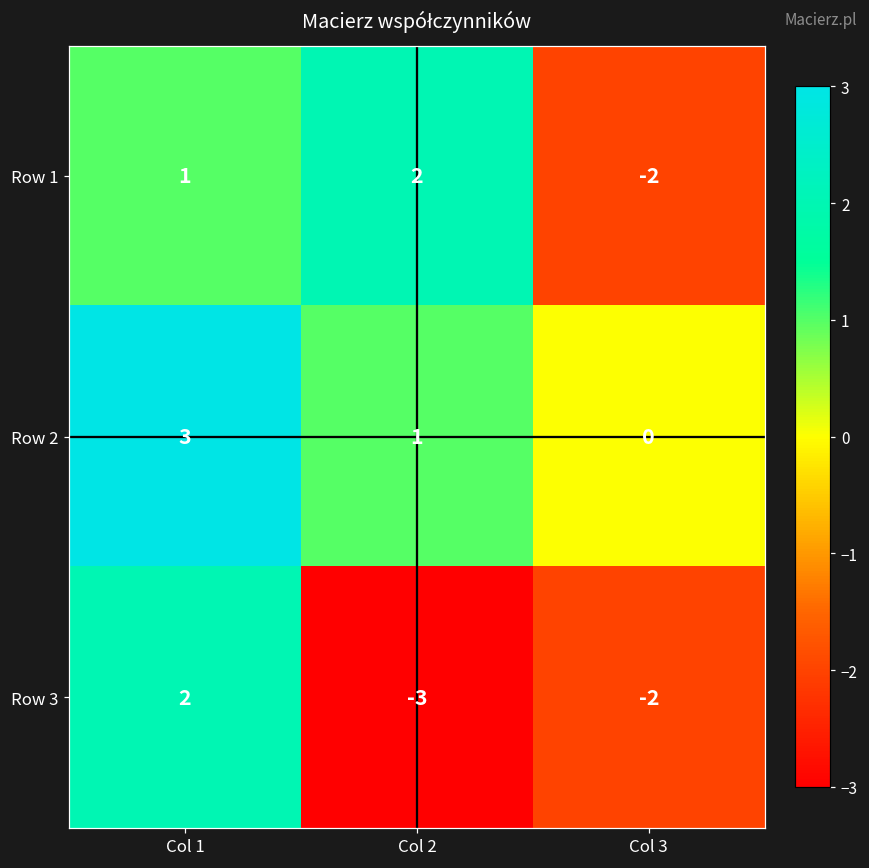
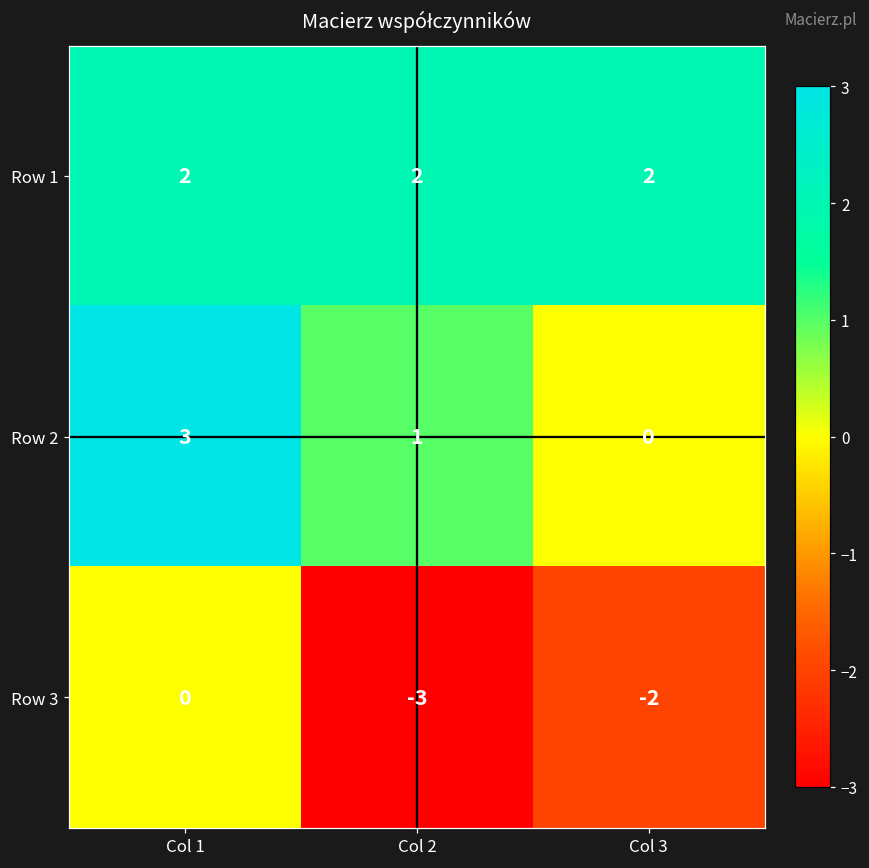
Row 1, Col 1: 1 -> 2
Row 1, Col 3: -2 -> 2
Row 3, Col 1: 2 -> 0
